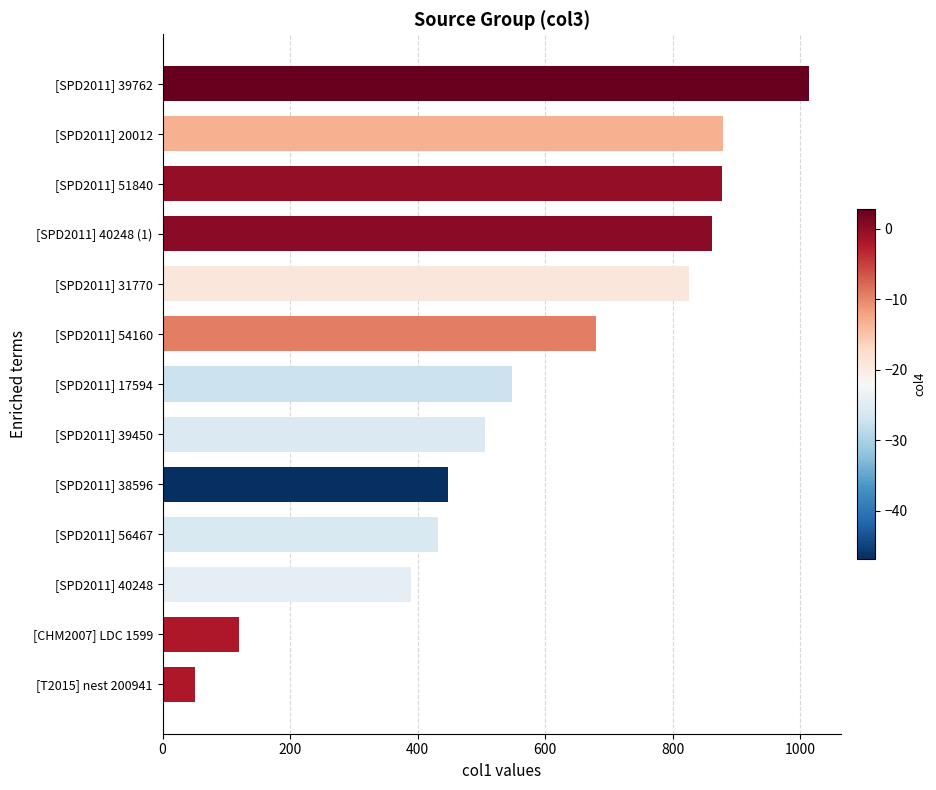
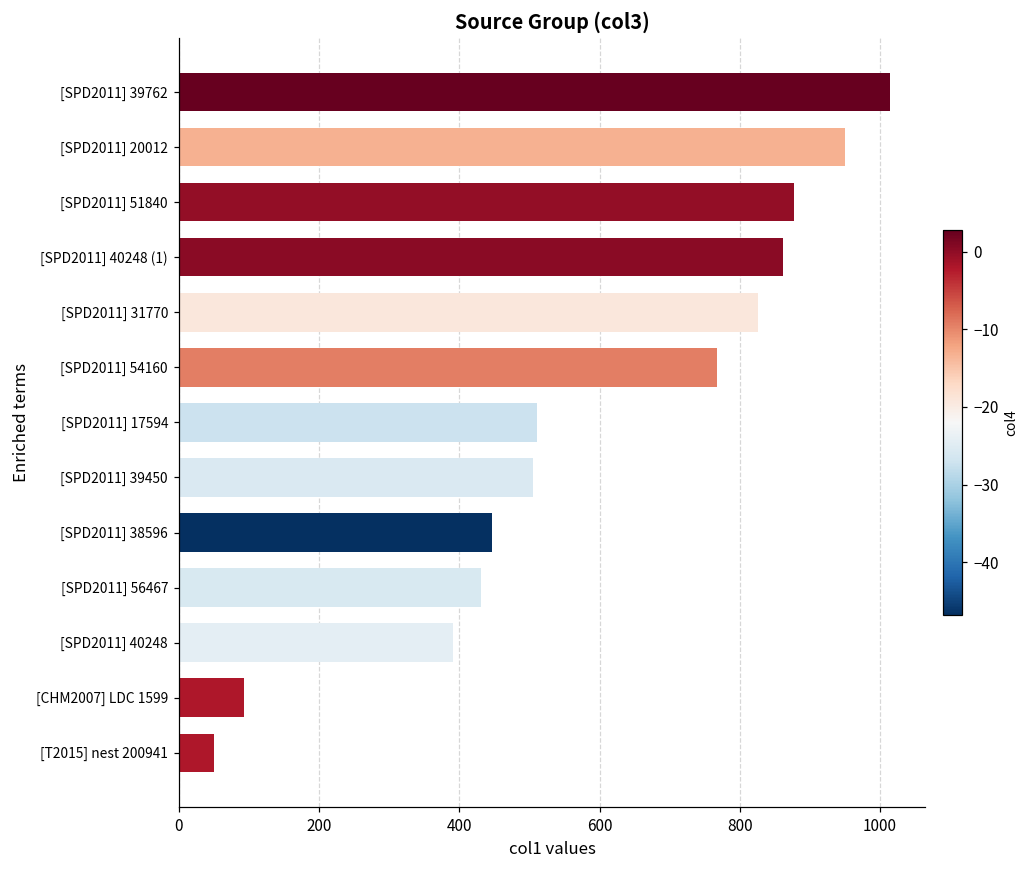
[SPD2011] 20012: 880 -> 950
[SPD2011] 54160: 680 -> 770
[SPD2011] 17594: 550 -> 510
[CHM2007] LDC 1599: 120 -> 90
